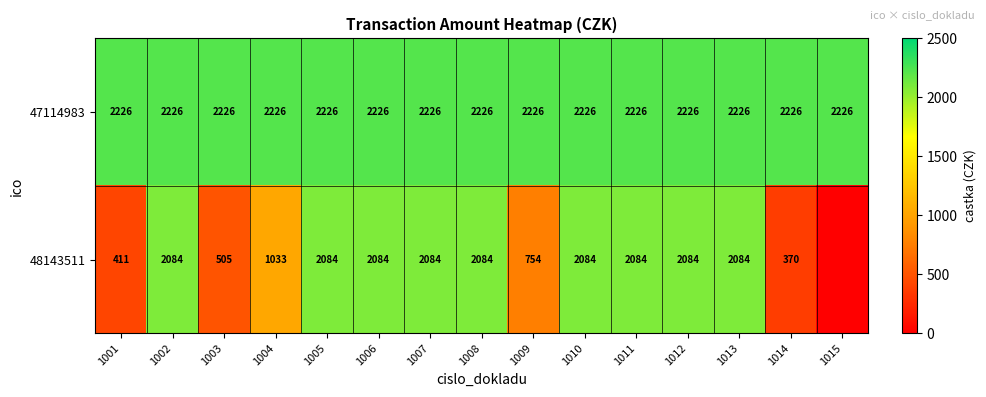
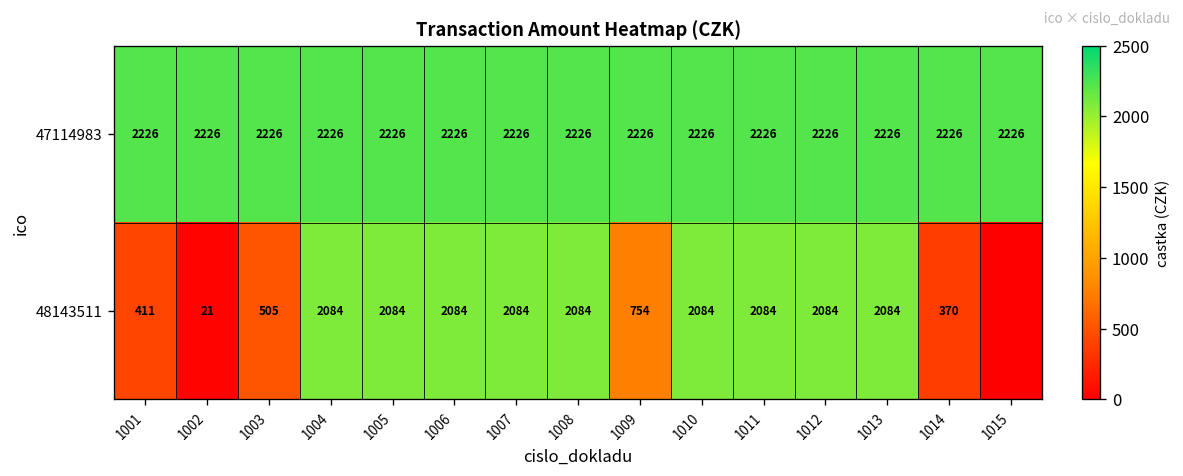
48143511, 1002: 2084 -> 21
48143511, 1004: 1033 -> 2084
